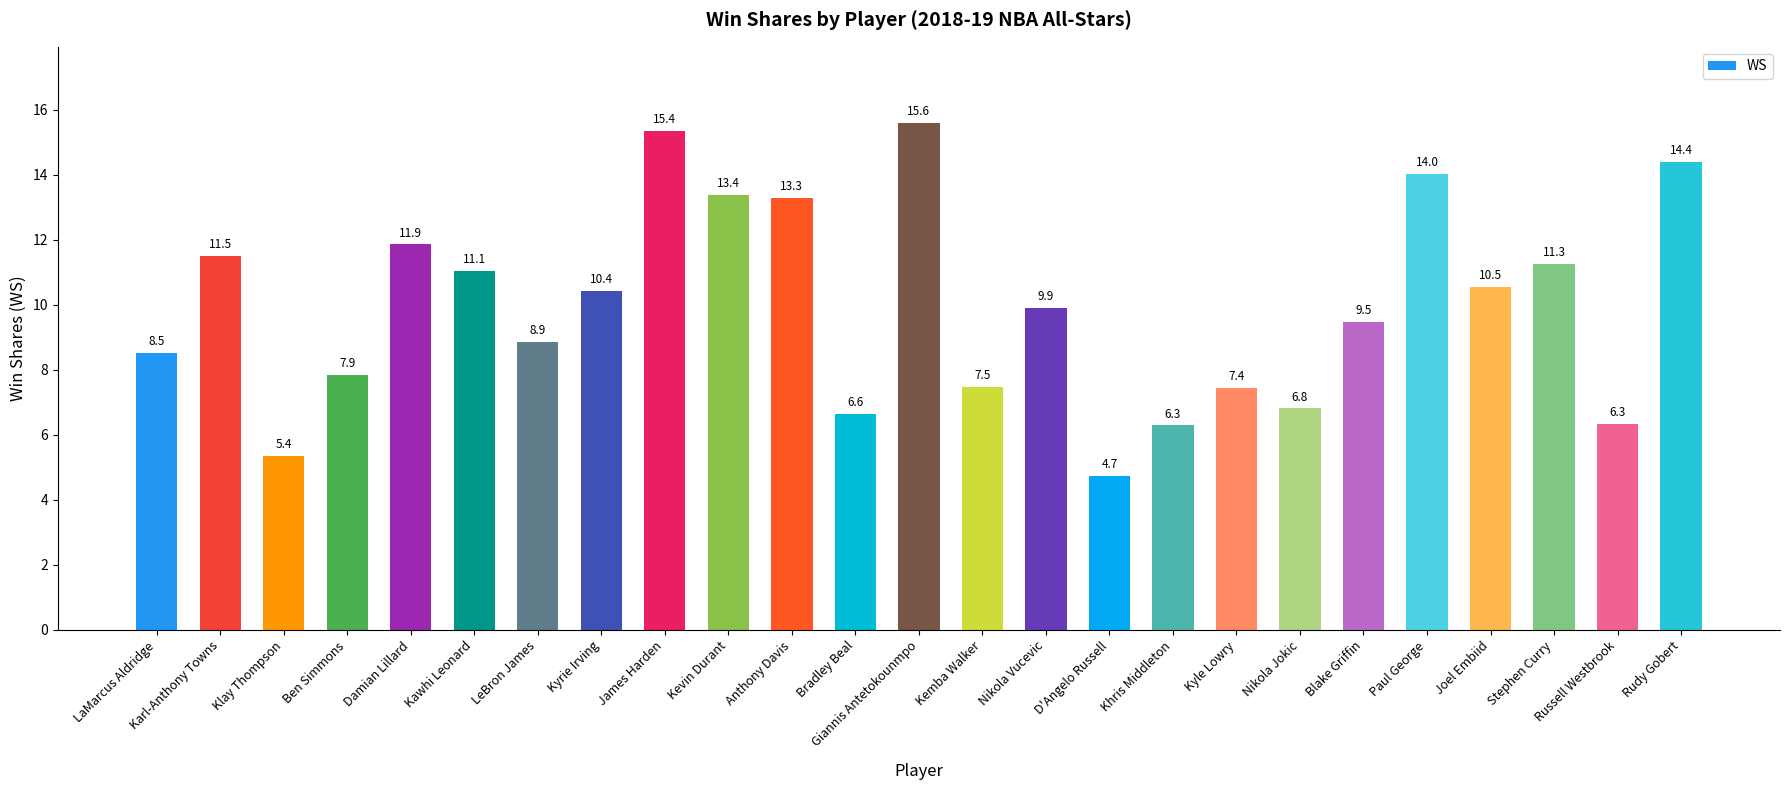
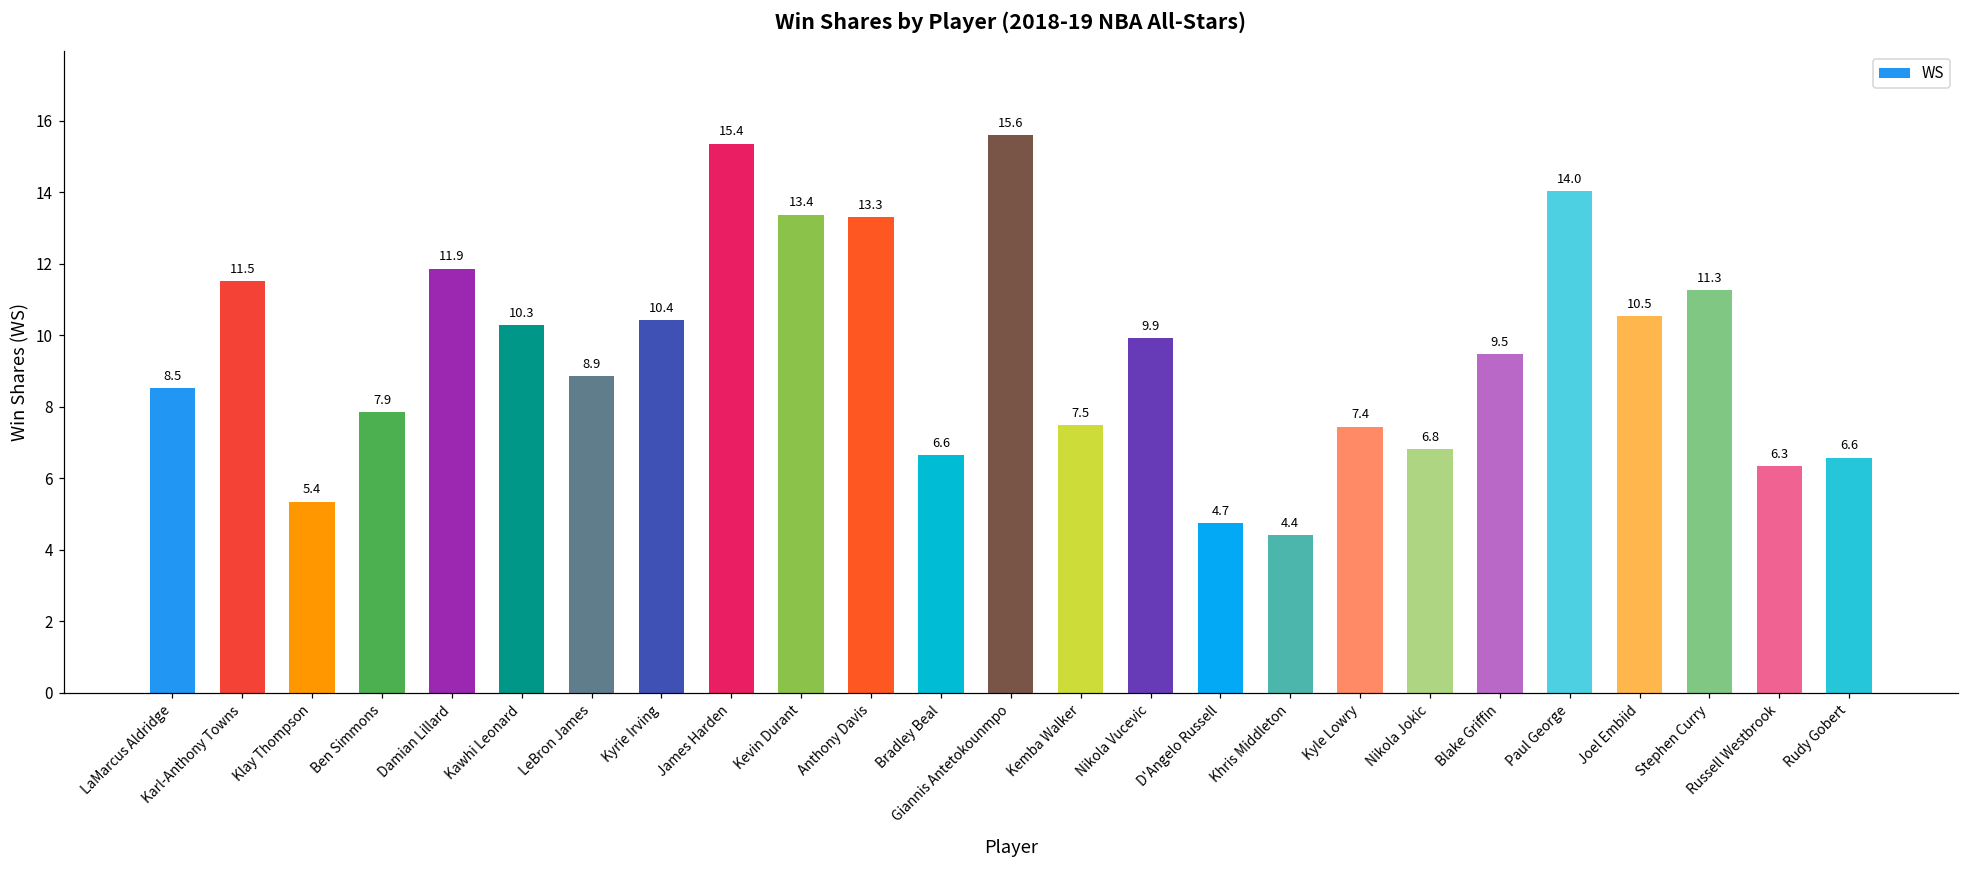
Kawhi Leonard: 11.1 -> 10.3
Khris Middleton: 6.3 -> 4.4
Rudy Gobert: 14.4 -> 6.6
